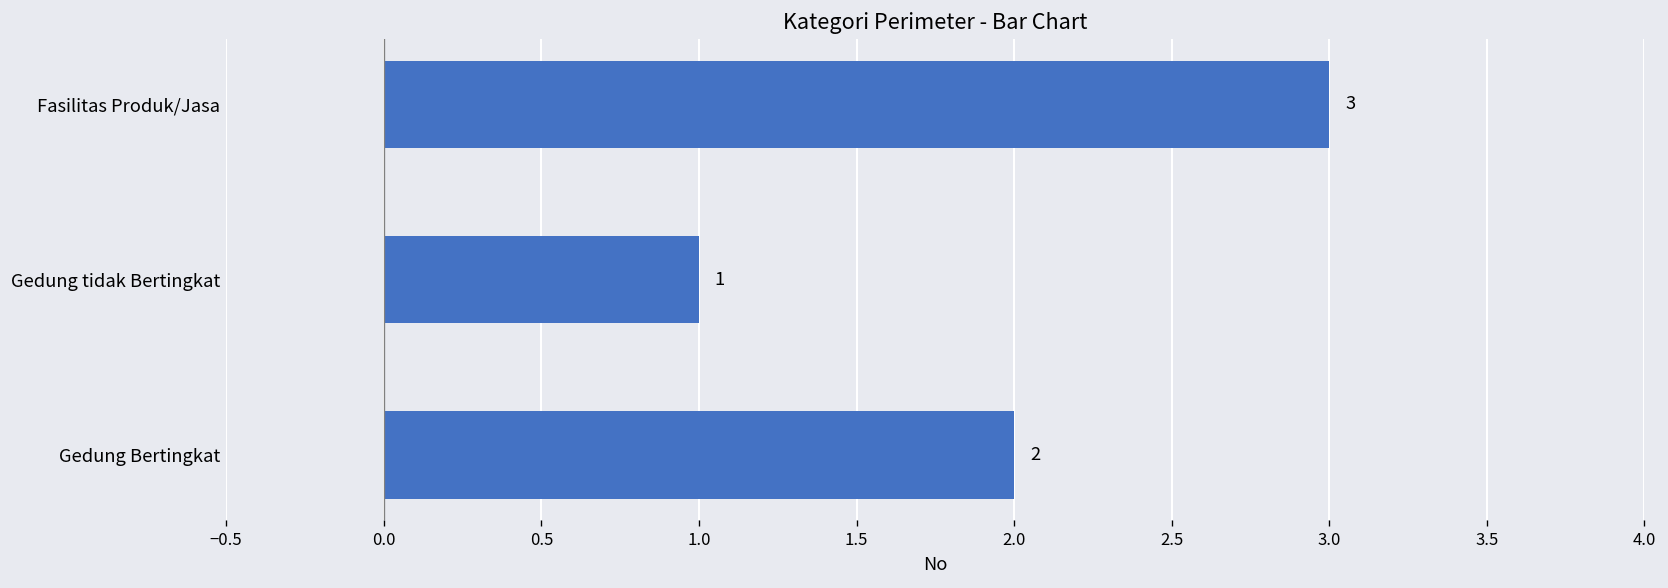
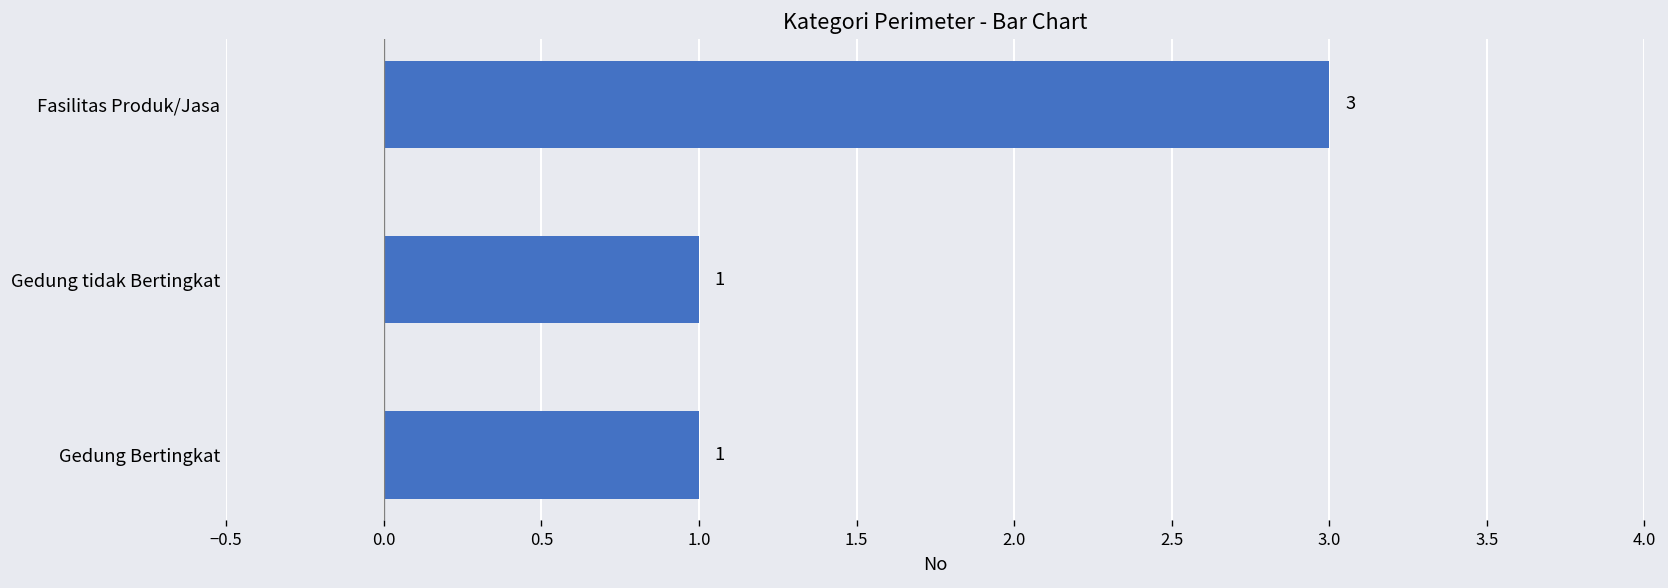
Gedung Bertingkat: 2 -> 1
